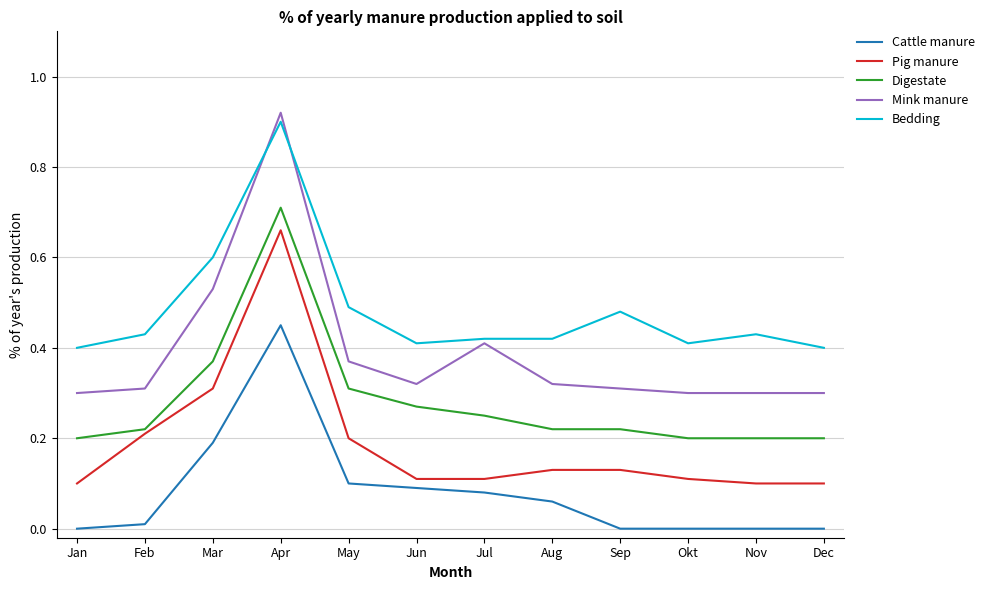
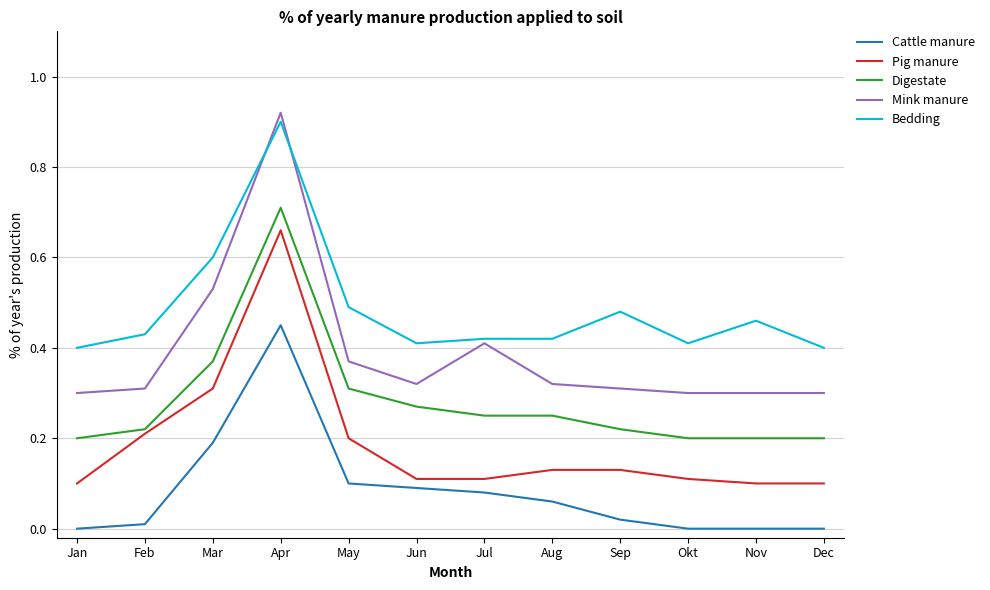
Digestate, Aug: 0.22 -> 0.25
Cattle manure, Sep: 0.00 -> 0.02
Bedding, Nov: 0.43 -> 0.46
